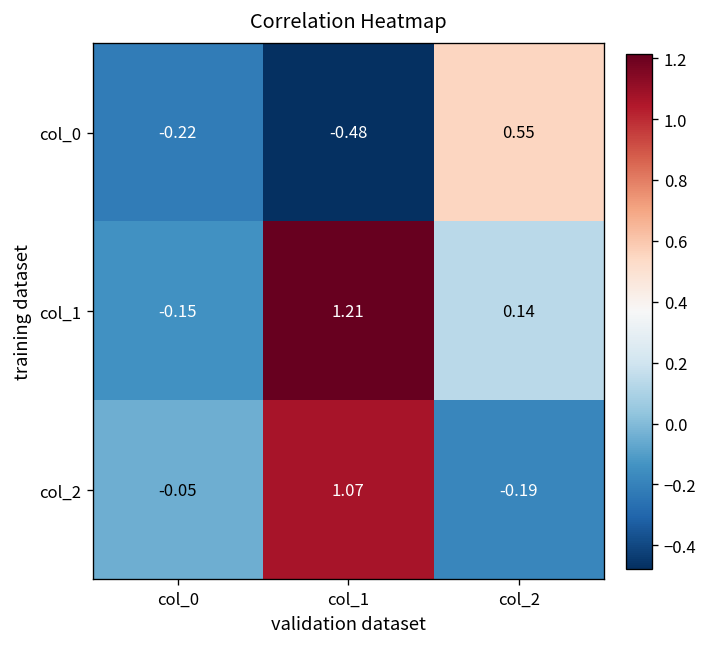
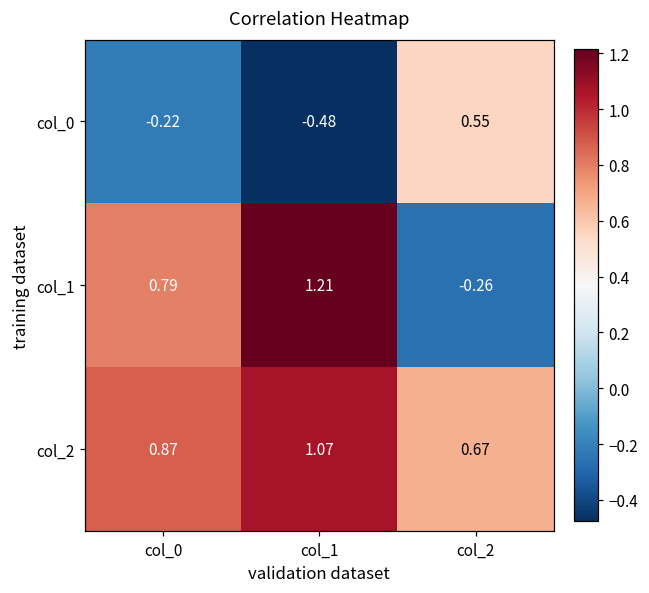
col_1, col_0: -0.15 -> 0.79
col_1, col_2: 0.14 -> -0.26
col_2, col_0: -0.05 -> 0.87
col_2, col_2: -0.19 -> 0.67
